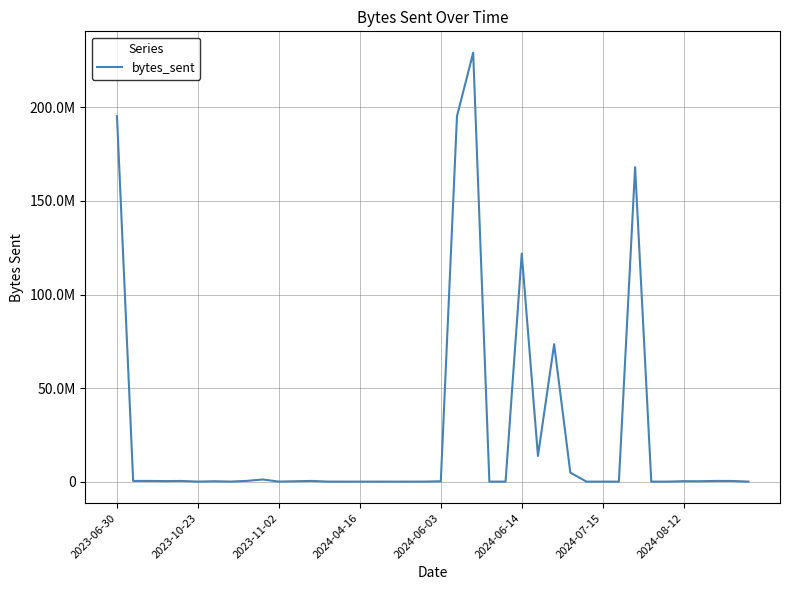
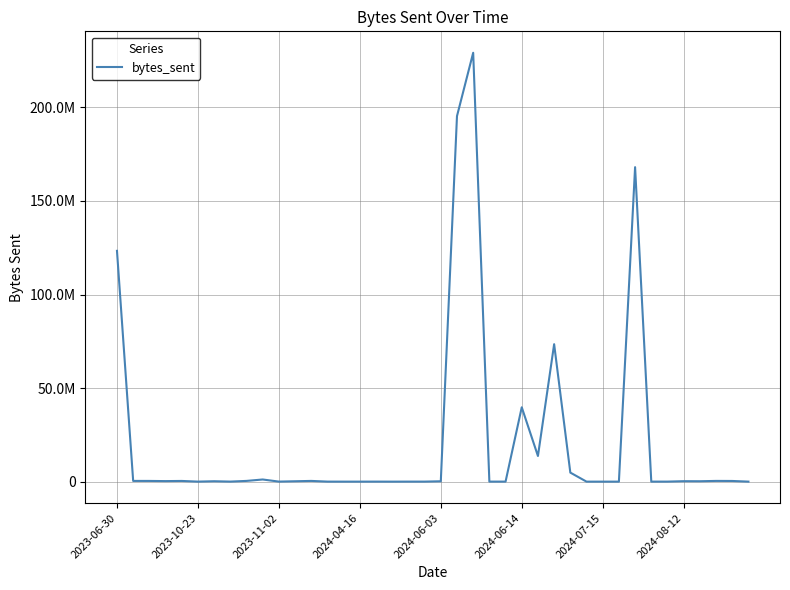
2023-06-30: 195000000 -> 123000000
2024-06-14: 122000000 -> 40000000
